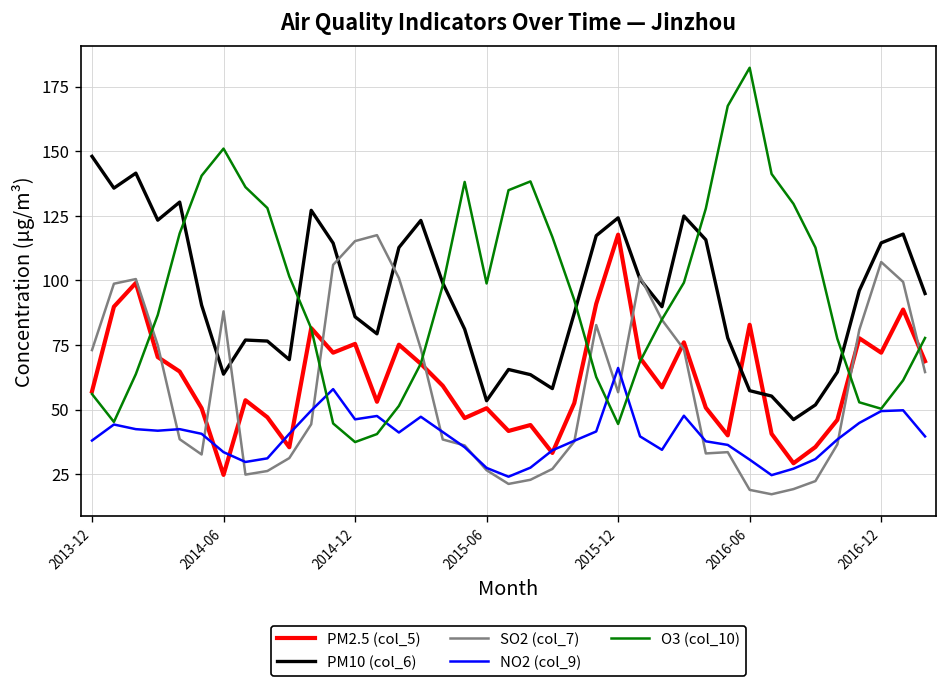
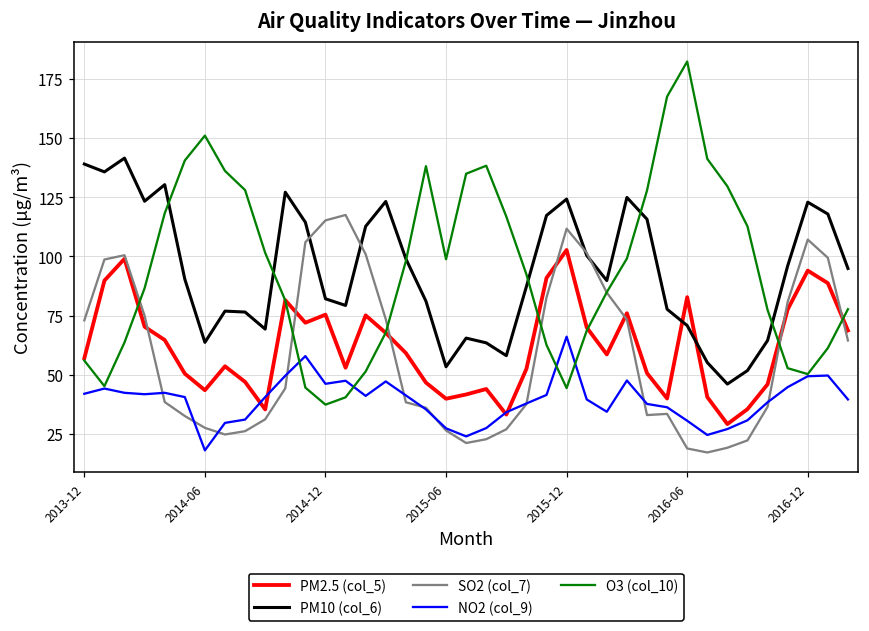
PM10 (col_6), 2013-12: 148 -> 139
NO2 (col_9), 2013-12: 38 -> 42
PM2.5 (col_5), 2014-06: 25 -> 44
SO2 (col_7), 2014-06: 88 -> 28
NO2 (col_9), 2014-06: 34 -> 18
PM10 (col_6), 2014-12: 86 -> 82
PM2.5 (col_5), 2015-06: 51 -> 40
PM2.5 (col_5), 2015-12: 118 -> 103
SO2 (col_7), 2015-12: 57 -> 112
PM10 (col_6), 2016-06: 57 -> 71
PM2.5 (col_5), 2016-12: 72 -> 94
PM10 (col_6), 2016-12: 115 -> 123
